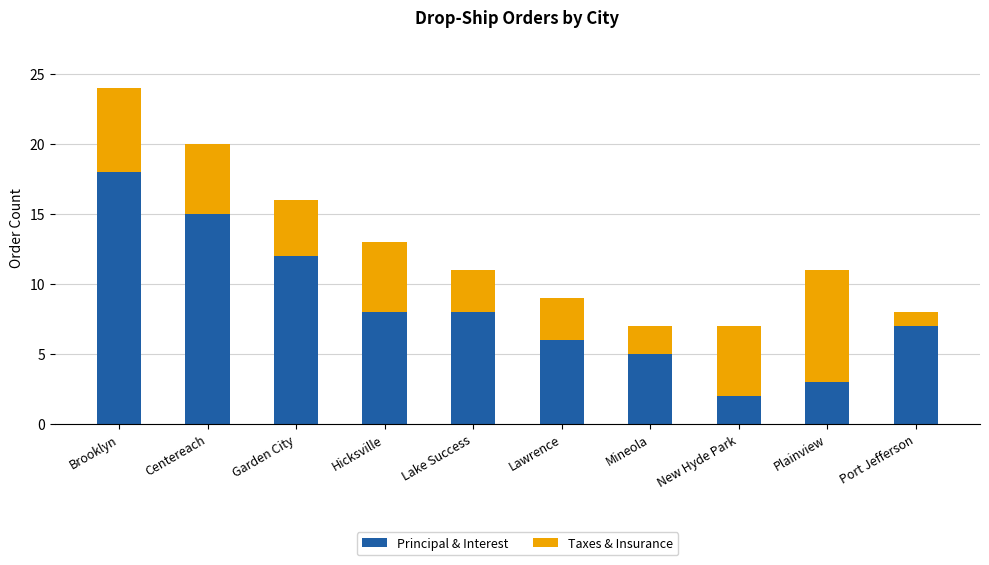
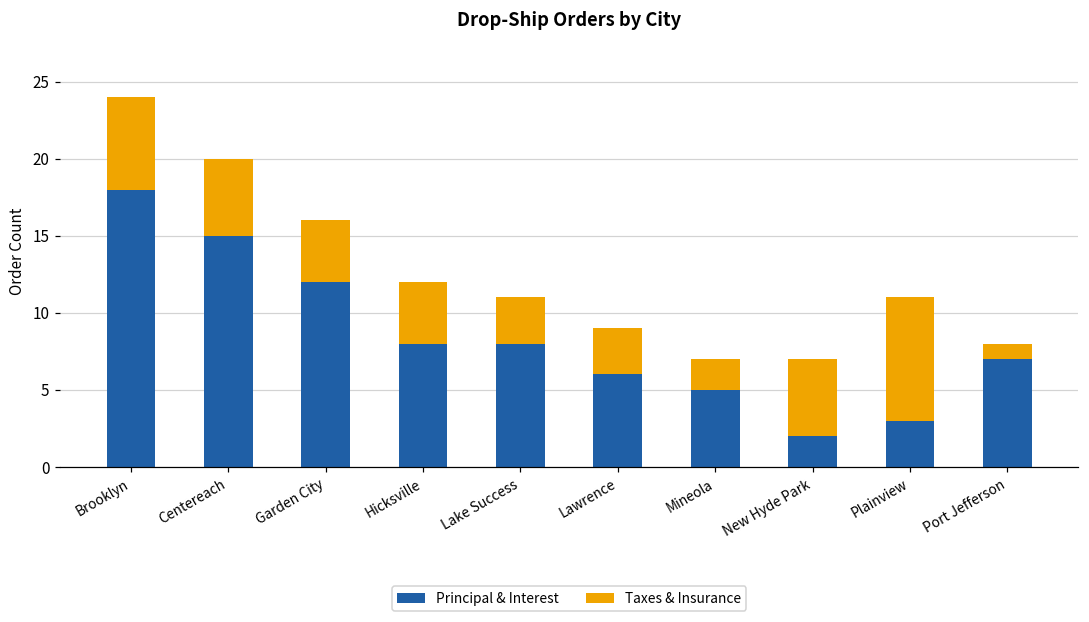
Taxes & Insurance, Hicksville: 5 -> 4
